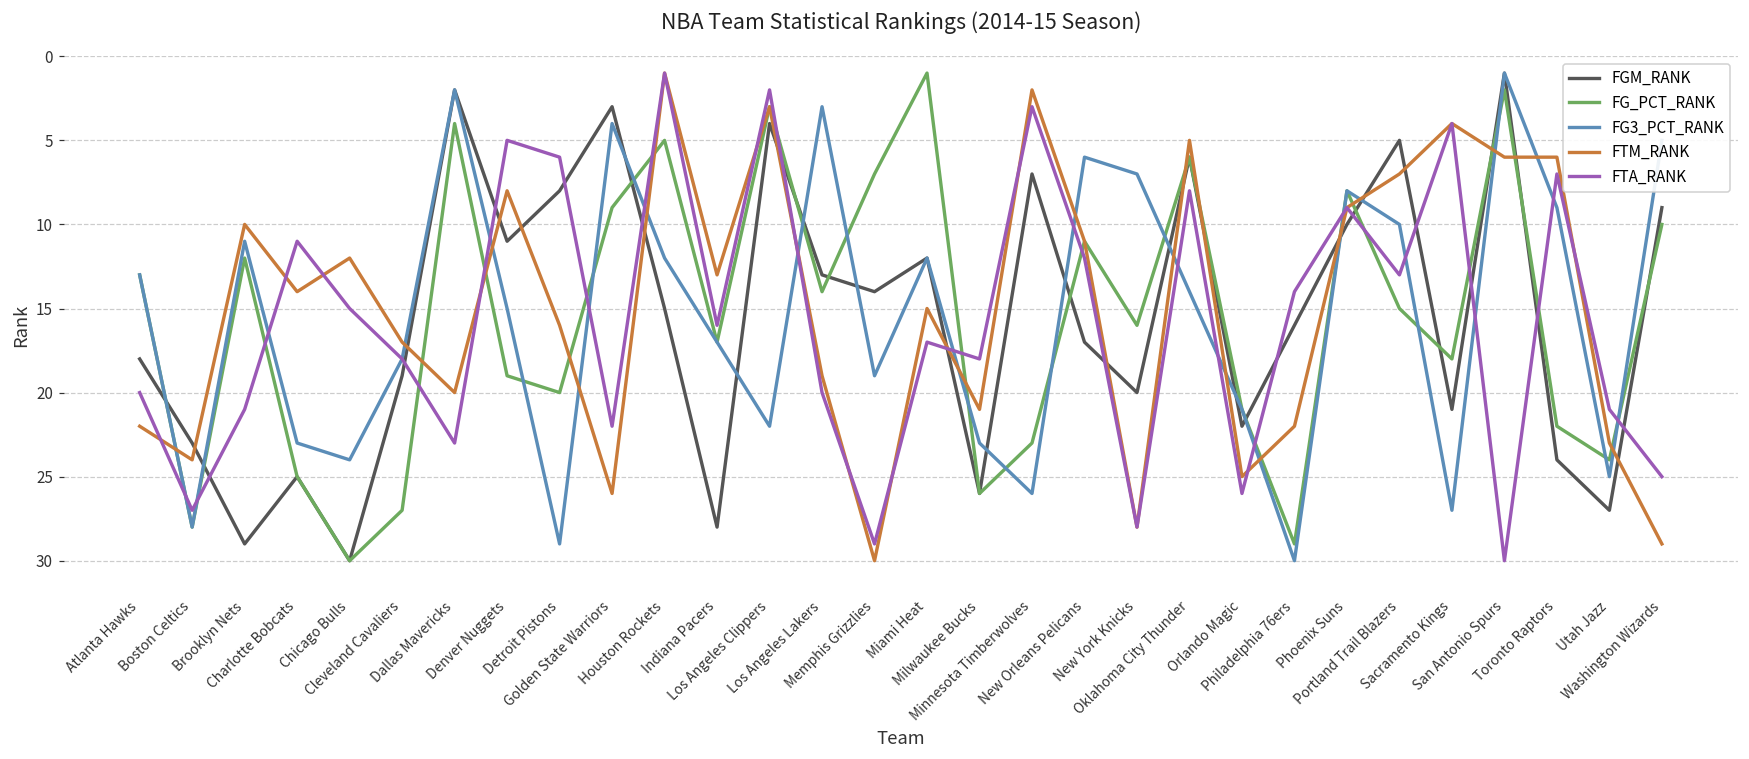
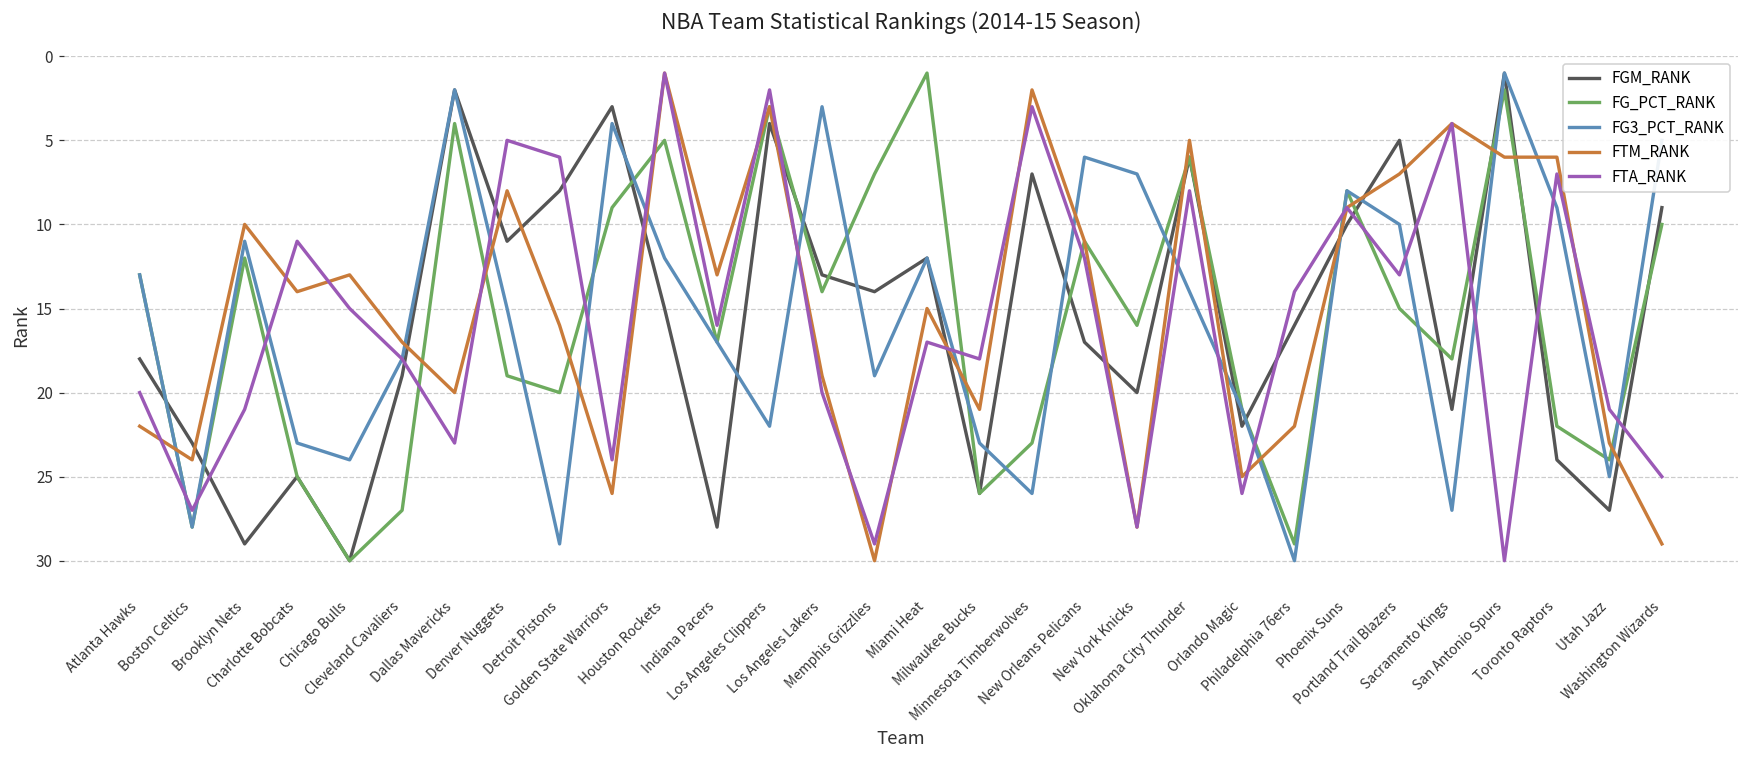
FTM_RANK, Chicago Bulls: 12 -> 13
FTA_RANK, Golden State Warriors: 22 -> 24
